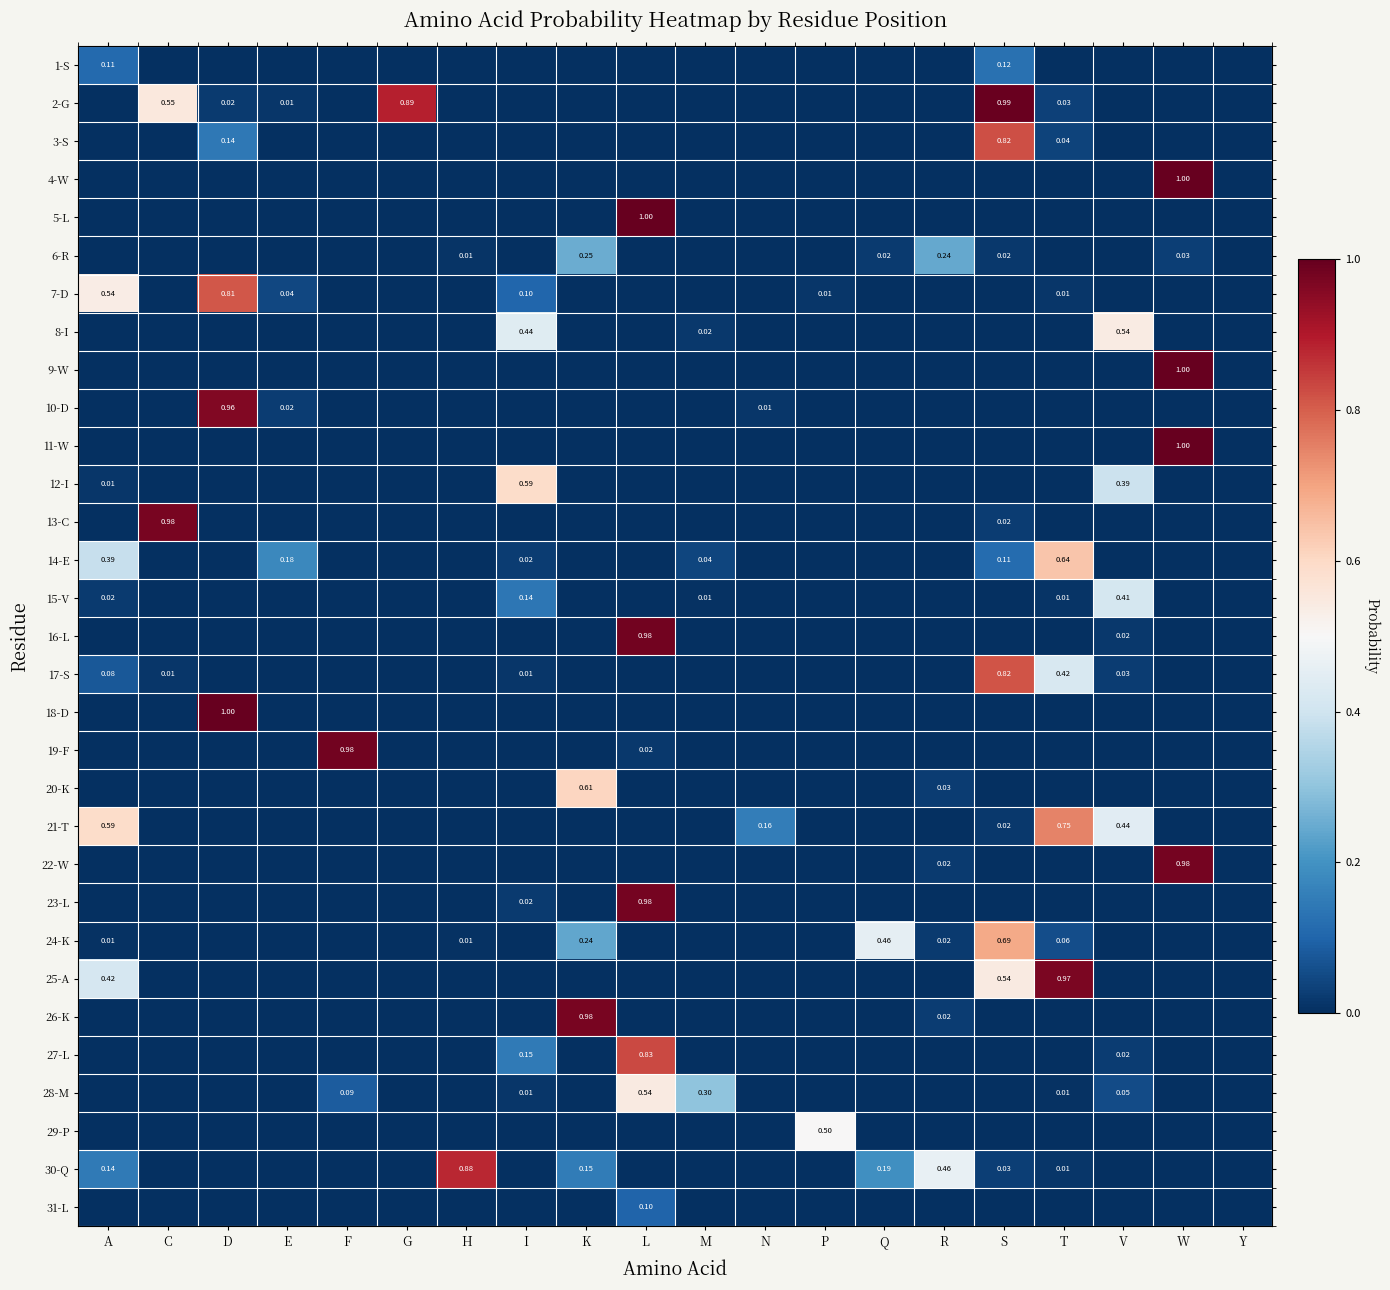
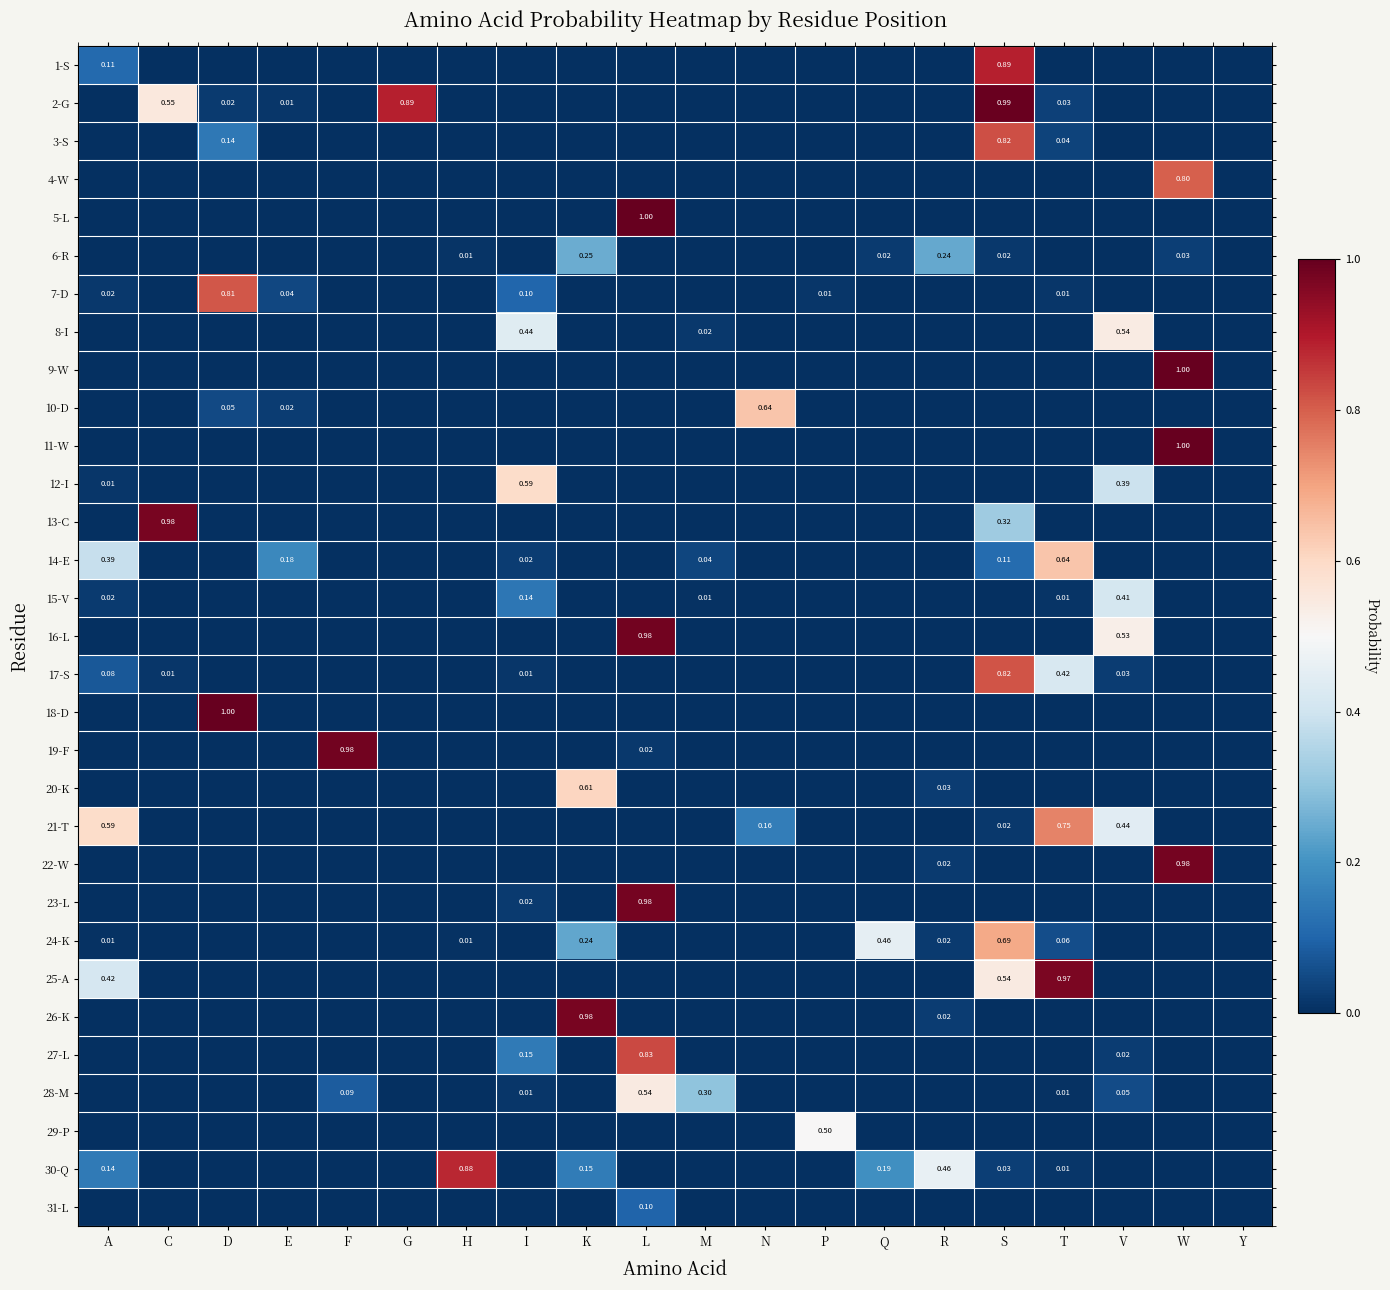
1-S, S: 0.12 -> 0.89
4-W, W: 1.00 -> 0.80
7-D, A: 0.54 -> 0.02
10-D, D: 0.96 -> 0.05
10-D, N: 0.01 -> 0.64
13-C, S: 0.02 -> 0.32
16-L, V: 0.02 -> 0.53
